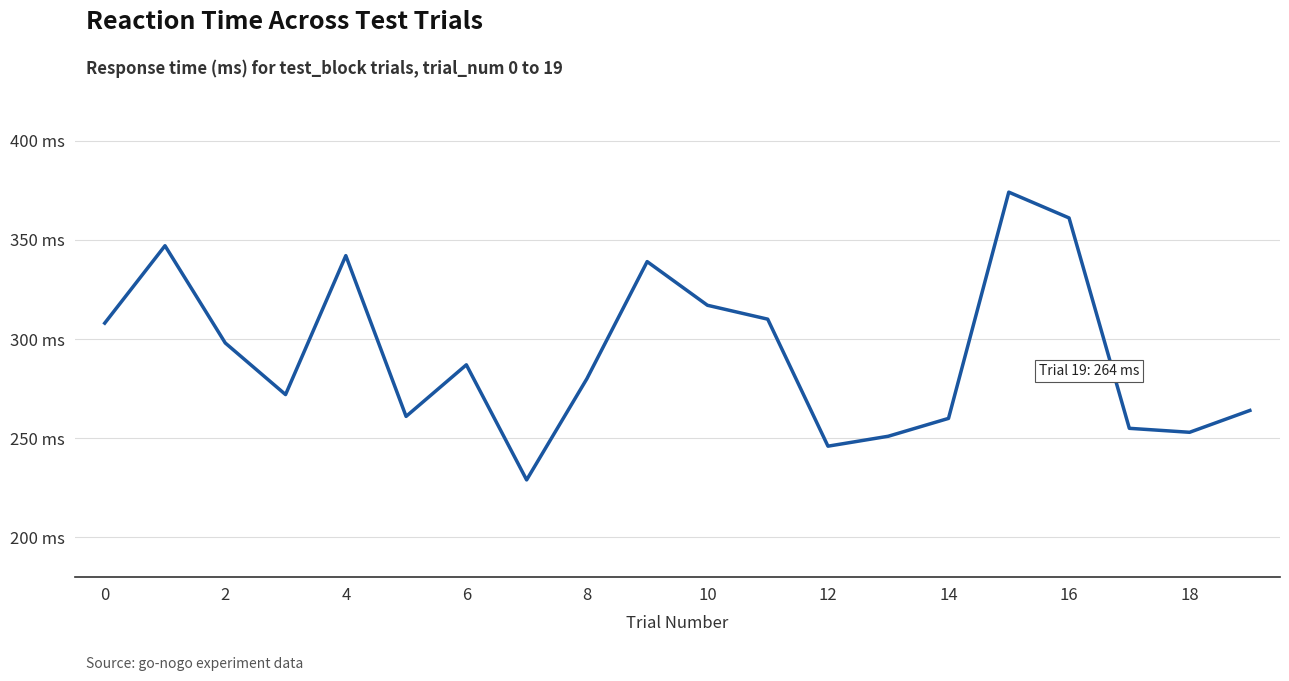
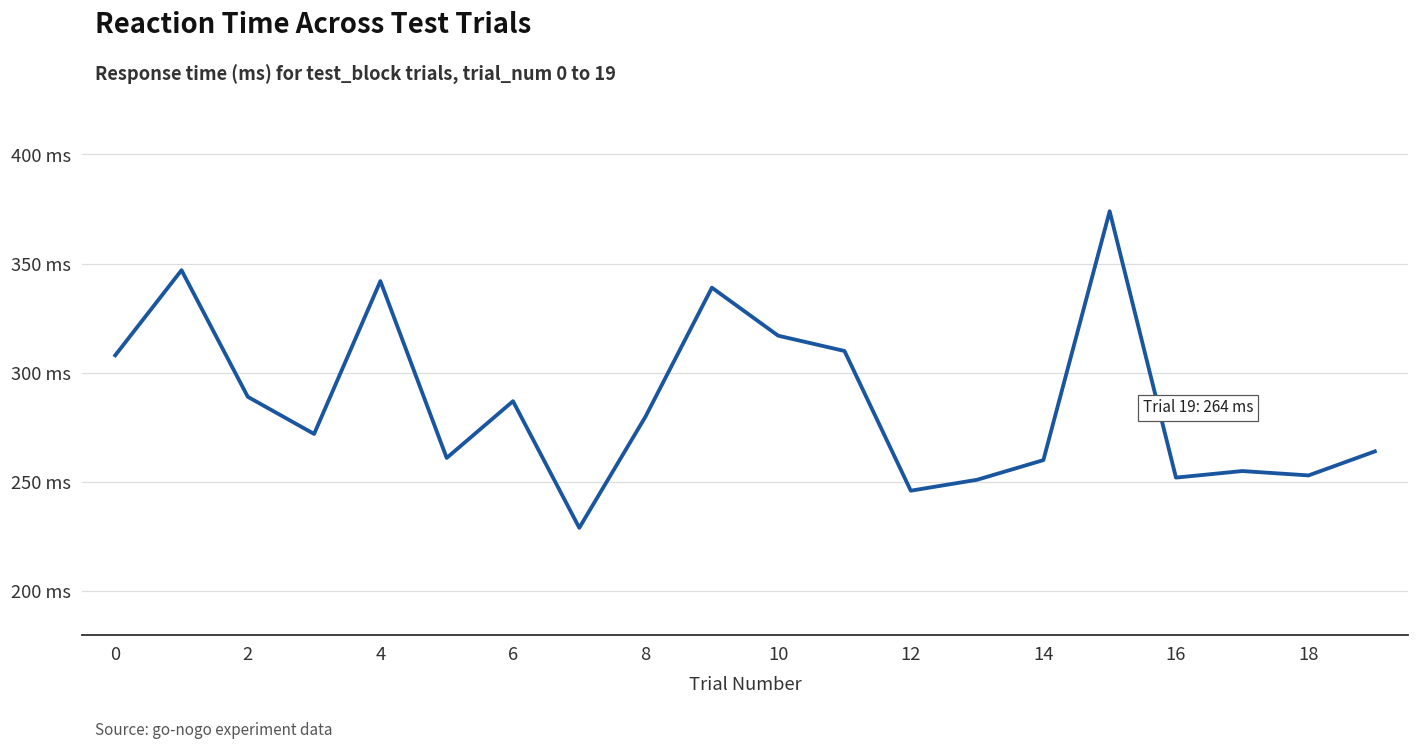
2: 298 ms -> 289 ms
16: 361 ms -> 252 ms
